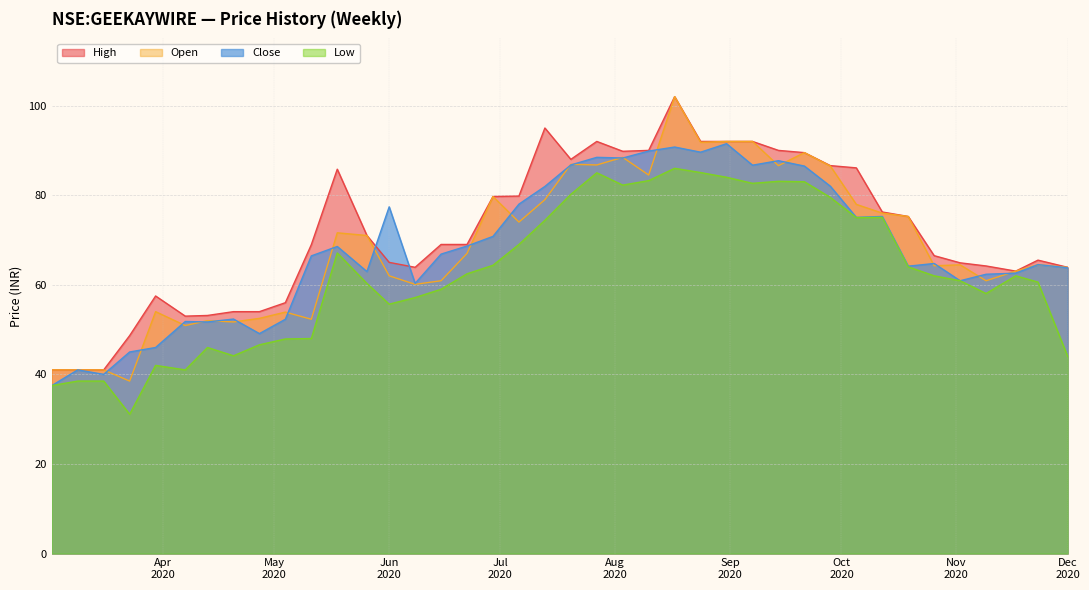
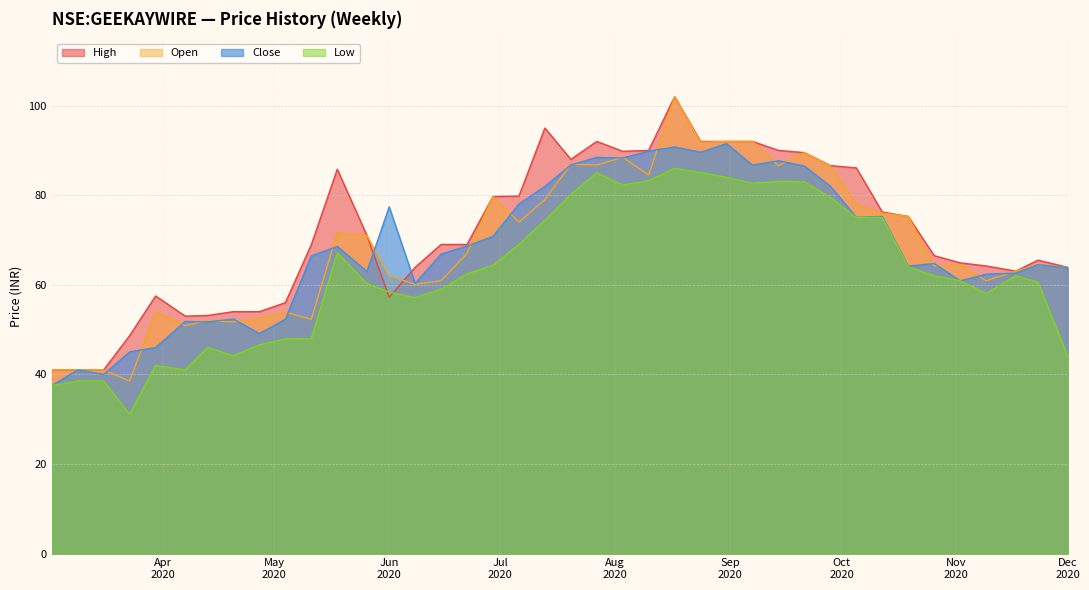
High, Jun 2020: 65 -> 57
Low, Jun 2020: 56 -> 58
